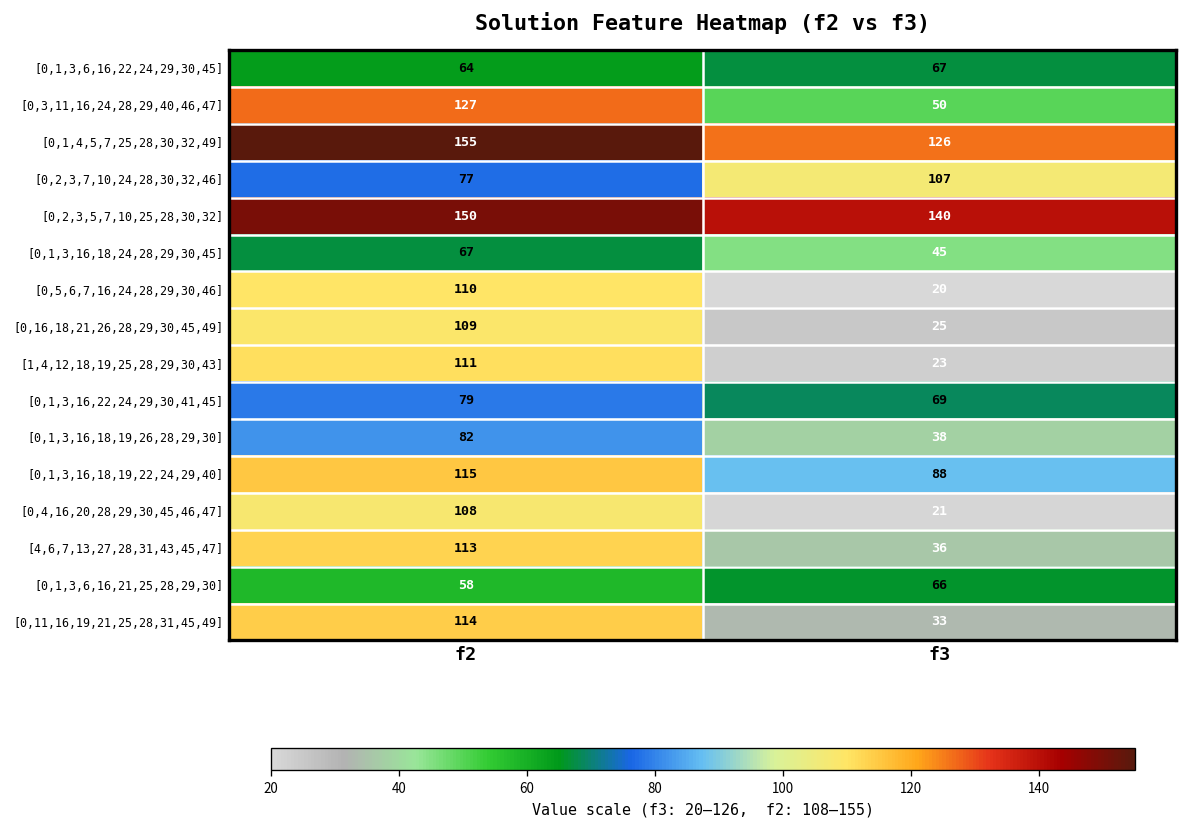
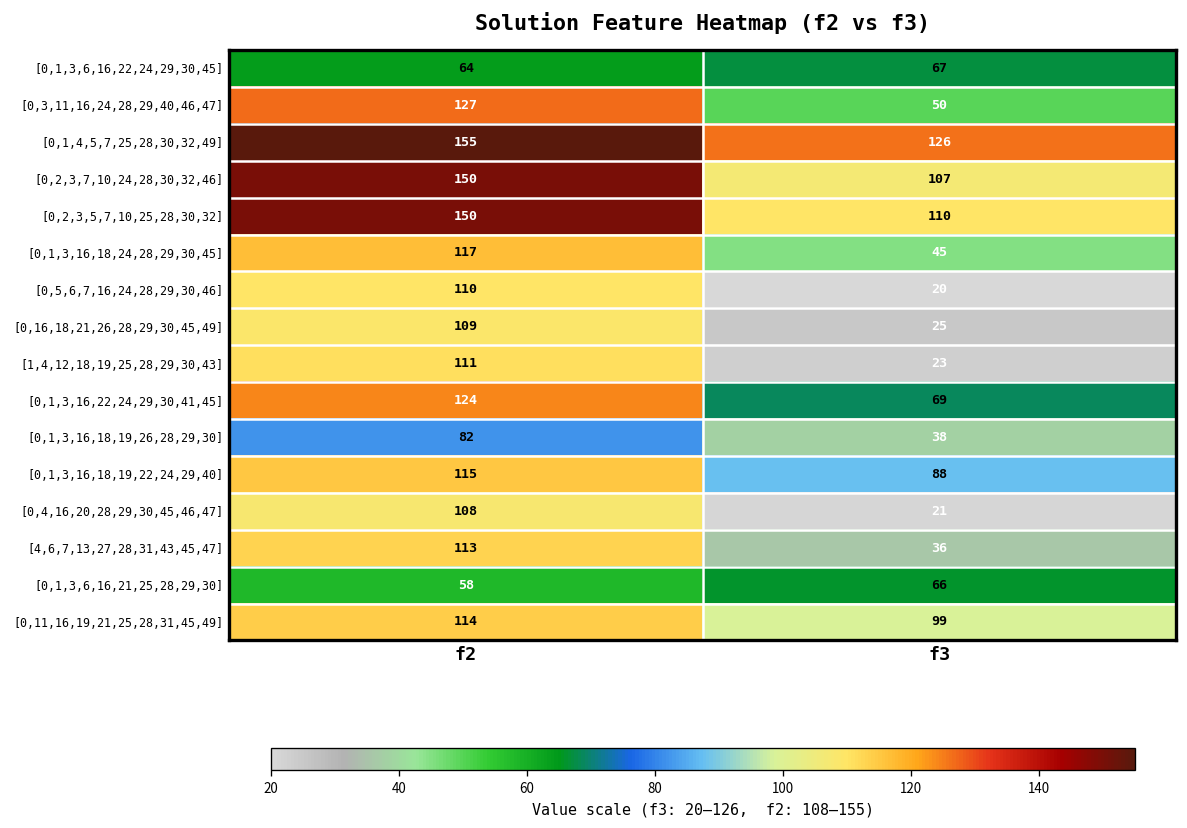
[0,2,3,7,10,24,28,30,32,46], f2: 77 -> 150
[0,2,3,5,7,10,25,28,30,32], f3: 140 -> 110
[0,1,3,16,18,24,28,29,30,45], f2: 67 -> 117
[0,1,3,16,22,24,29,30,41,45], f2: 79 -> 124
[0,11,16,19,21,25,28,31,45,49], f3: 33 -> 99
